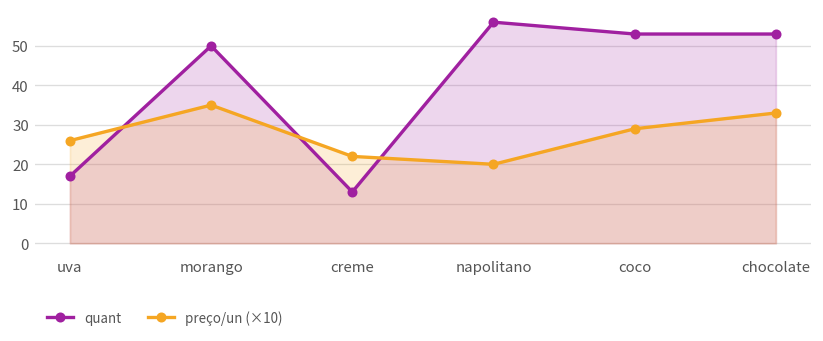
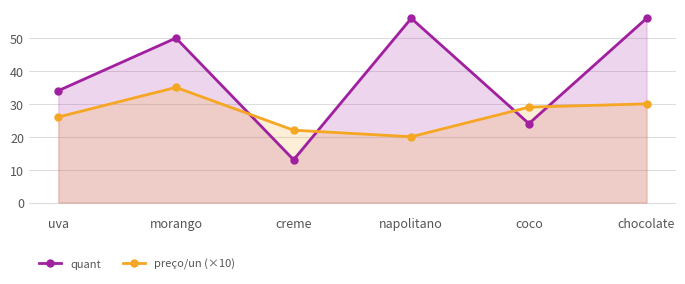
quant, uva: 17 -> 34
quant, coco: 53 -> 24
quant, chocolate: 53 -> 56
preço/un (×10), chocolate: 33 -> 30
